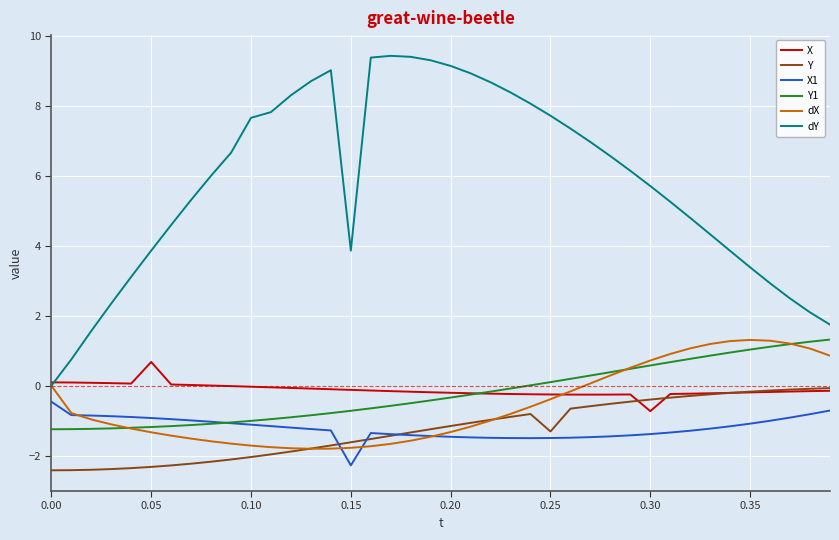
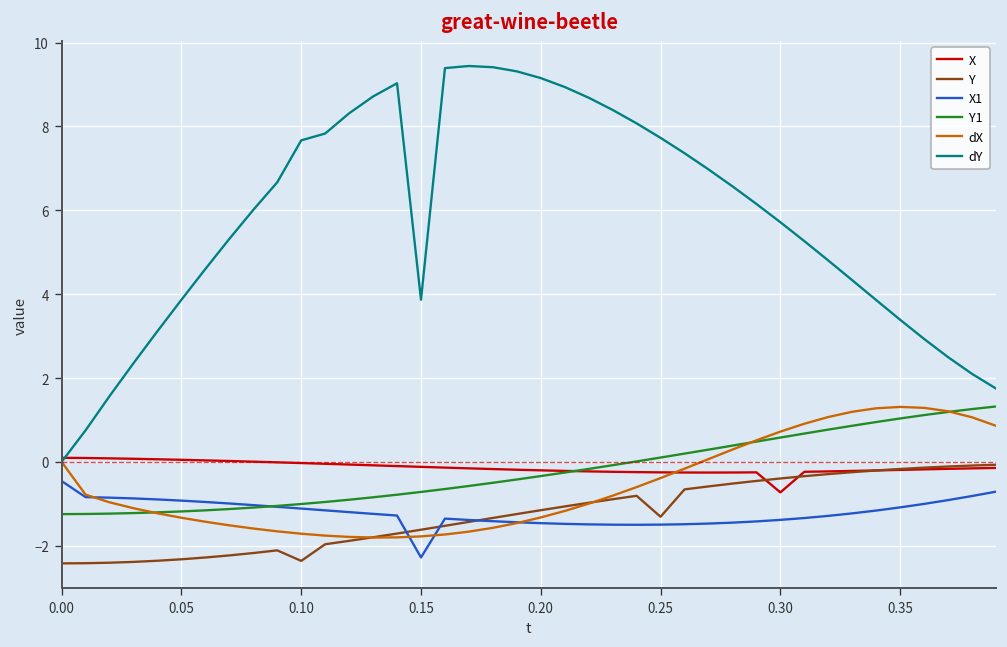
X, 0.05: 0.7 -> 0.0
Y, 0.10: -2.0 -> -2.4
